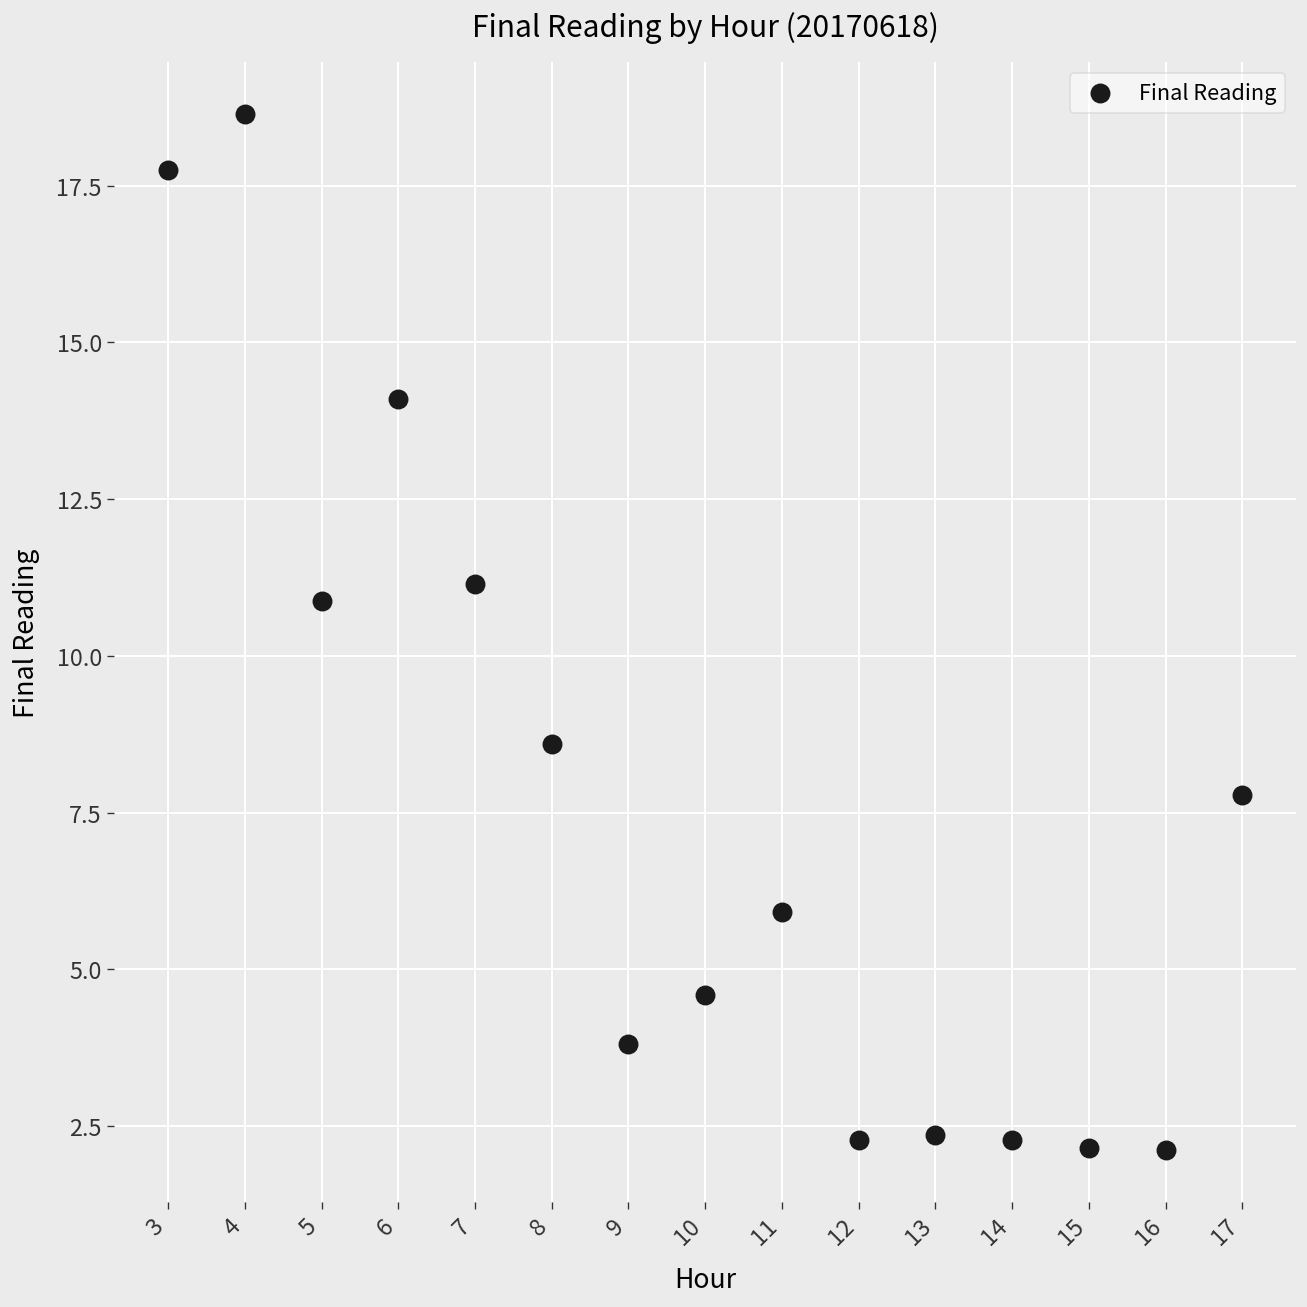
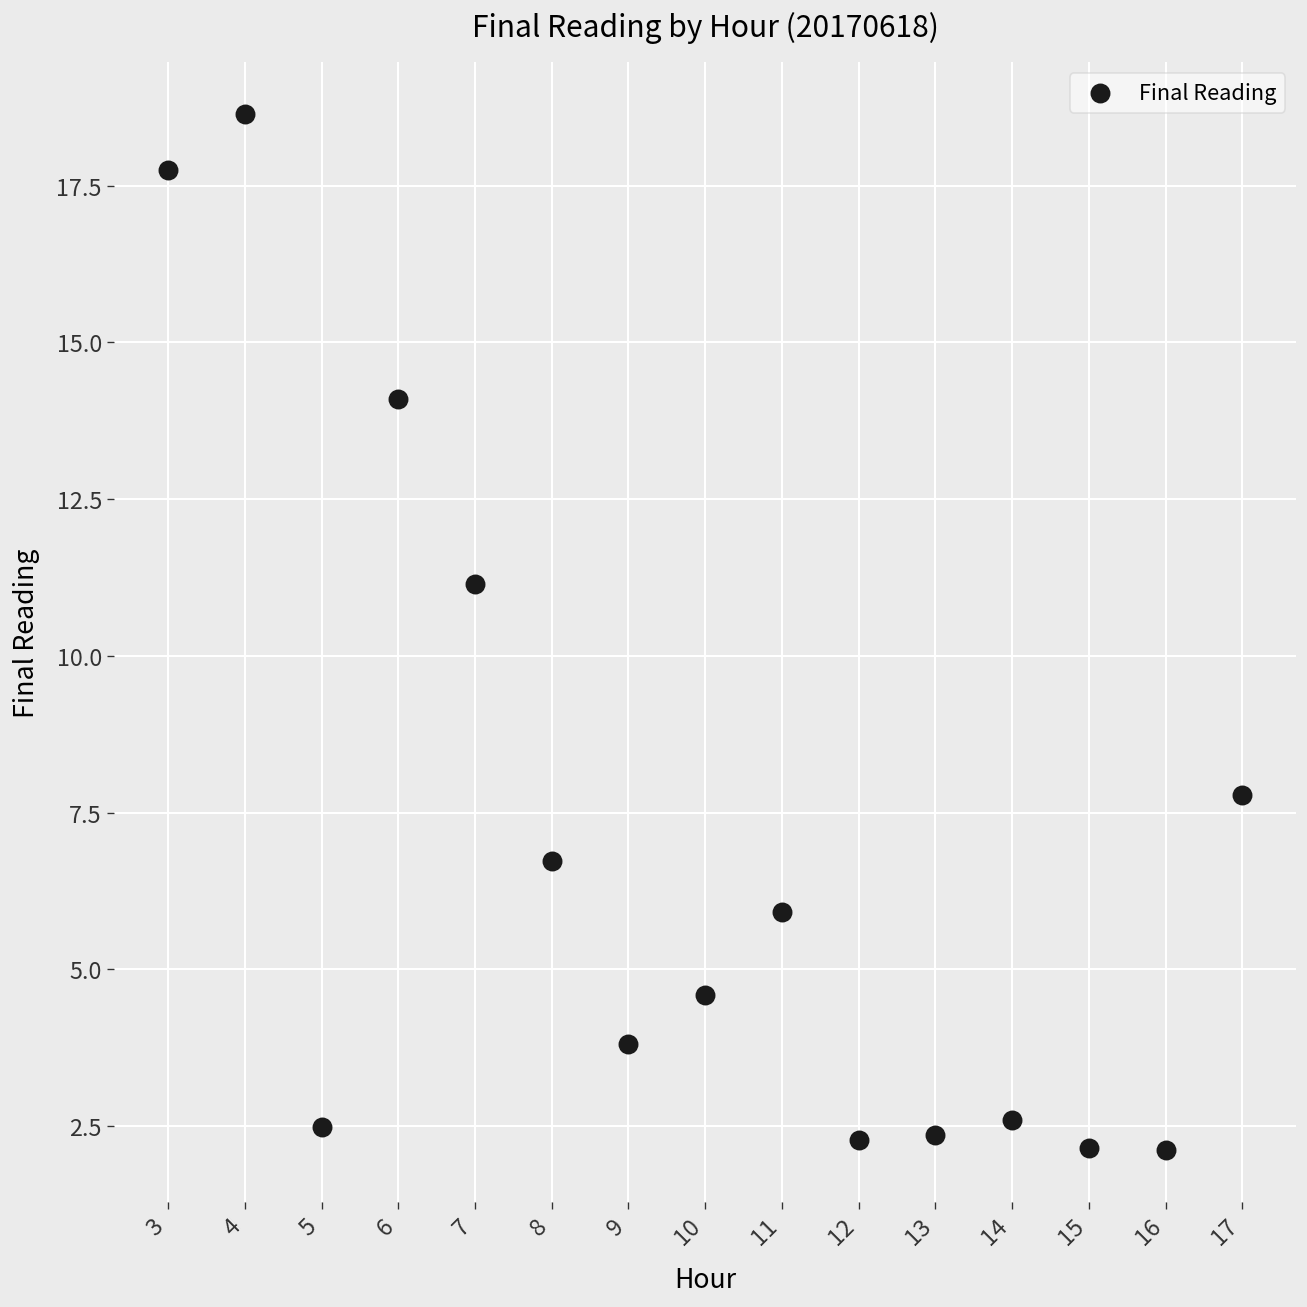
5: 10.9 -> 2.5
8: 8.6 -> 6.7
14: 2.3 -> 2.6
